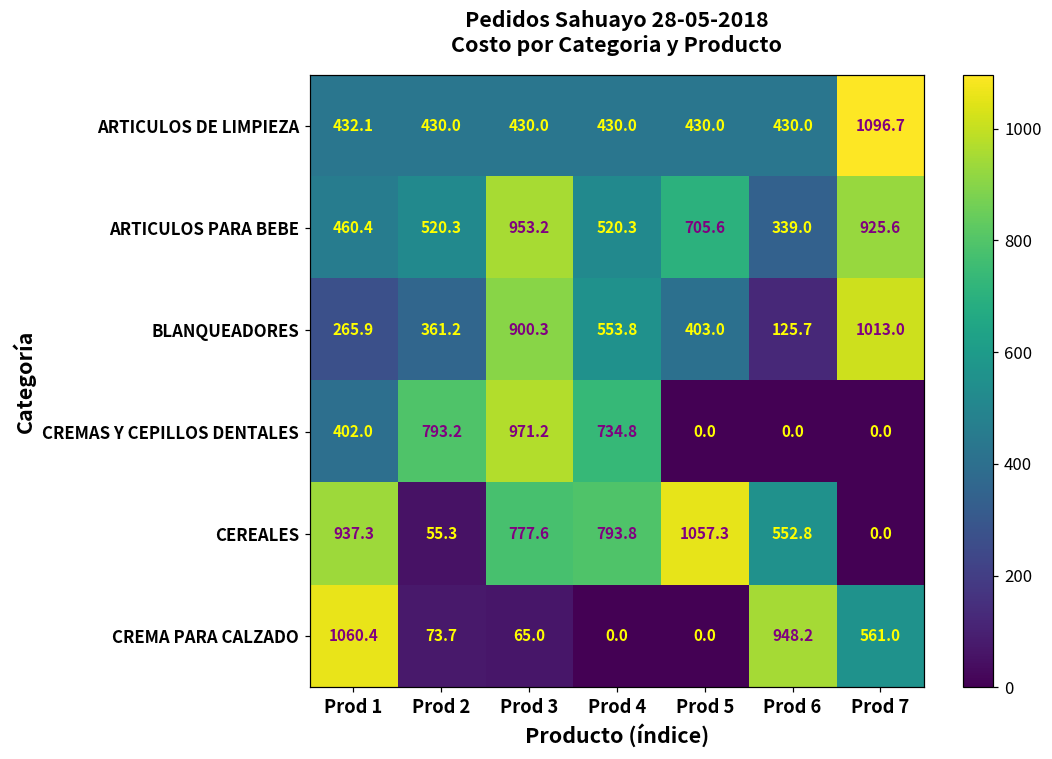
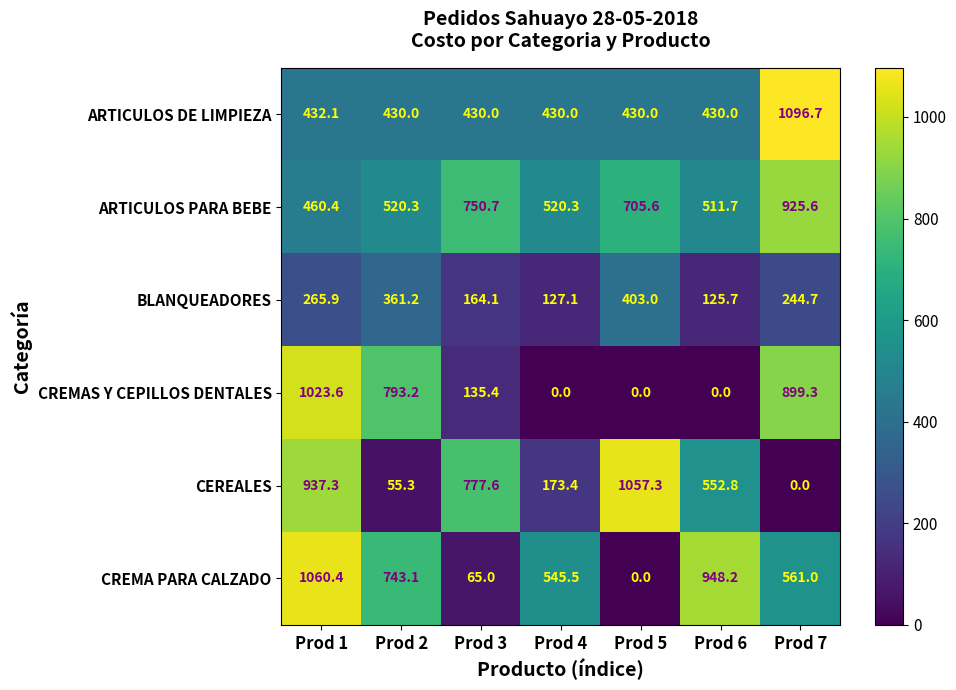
ARTICULOS PARA BEBE, Prod 3: 953.2 -> 750.7
ARTICULOS PARA BEBE, Prod 6: 339.0 -> 511.7
BLANQUEADORES, Prod 3: 900.3 -> 164.1
BLANQUEADORES, Prod 4: 553.8 -> 127.1
BLANQUEADORES, Prod 7: 1013.0 -> 244.7
CREMAS Y CEPILLOS DENTALES, Prod 1: 402.0 -> 1023.6
CREMAS Y CEPILLOS DENTALES, Prod 3: 971.2 -> 135.4
CREMAS Y CEPILLOS DENTALES, Prod 4: 734.8 -> 0.0
CREMAS Y CEPILLOS DENTALES, Prod 7: 0.0 -> 899.3
CEREALES, Prod 4: 793.8 -> 173.4
CREMA PARA CALZADO, Prod 2: 73.7 -> 743.1
CREMA PARA CALZADO, Prod 4: 0.0 -> 545.5
